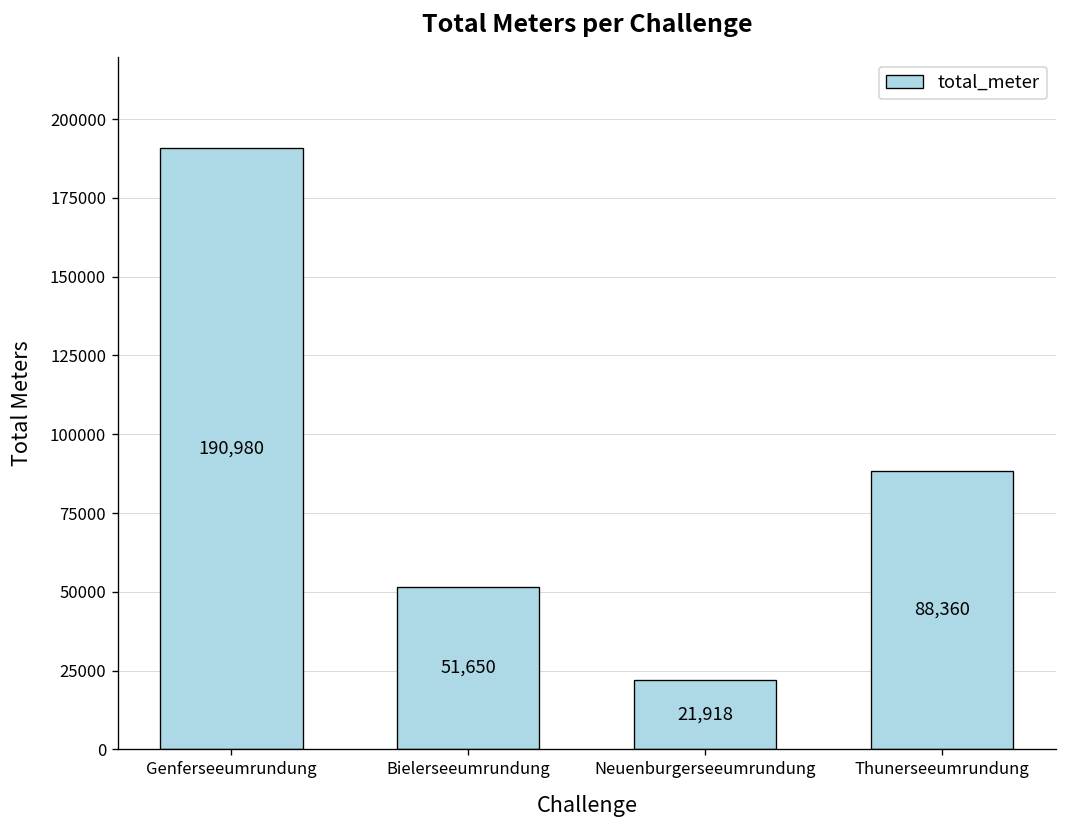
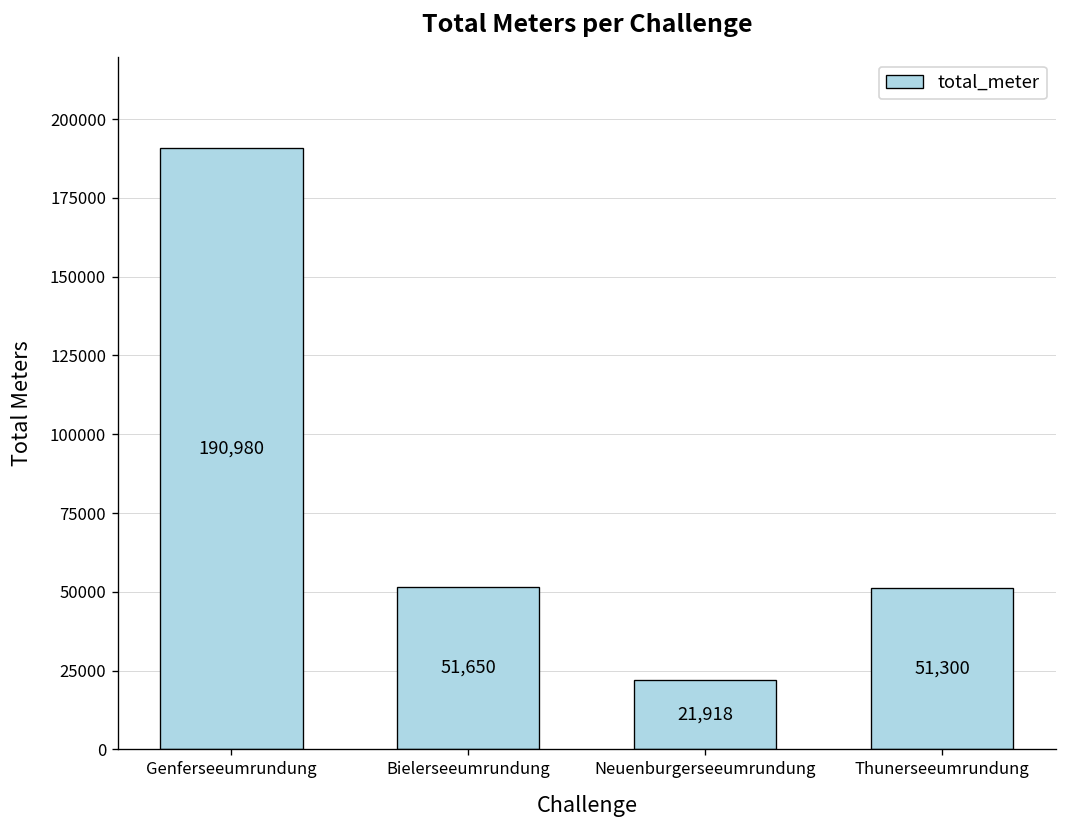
Thunerseeumrundung: 88,360 -> 51,300
